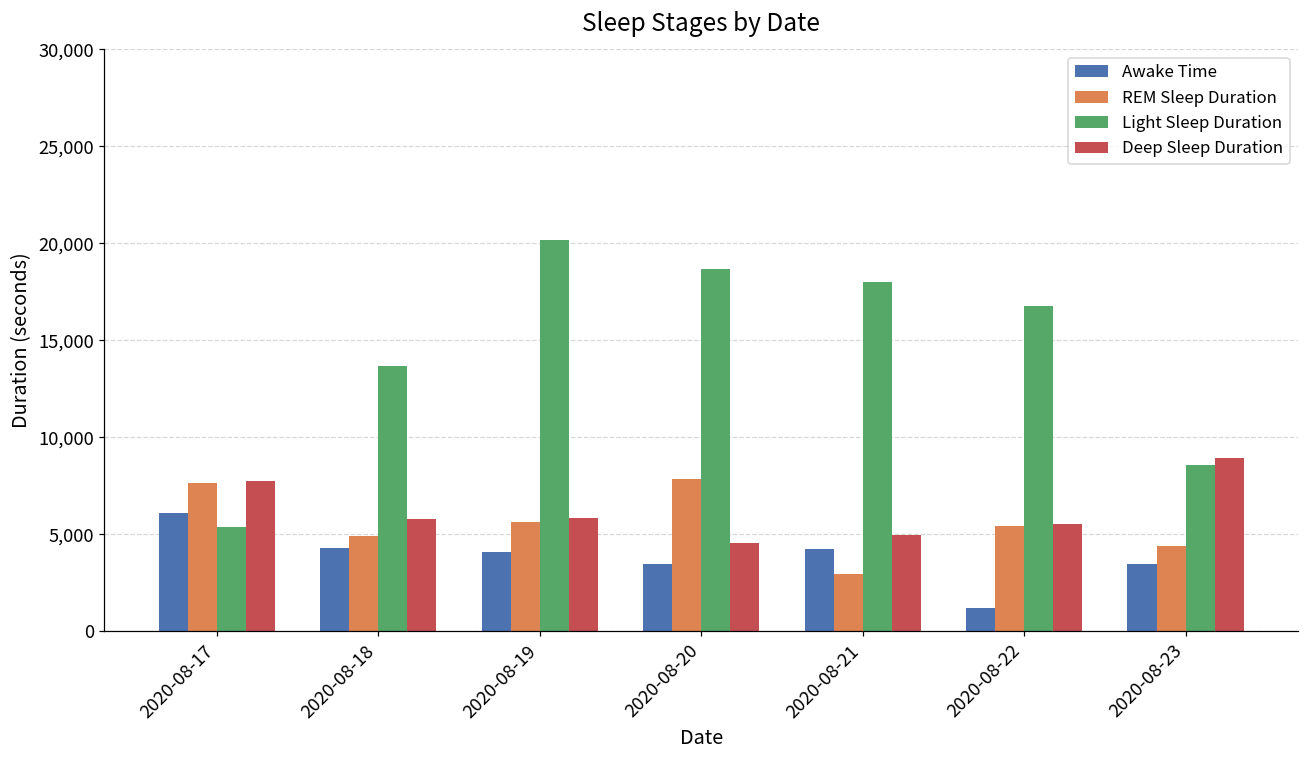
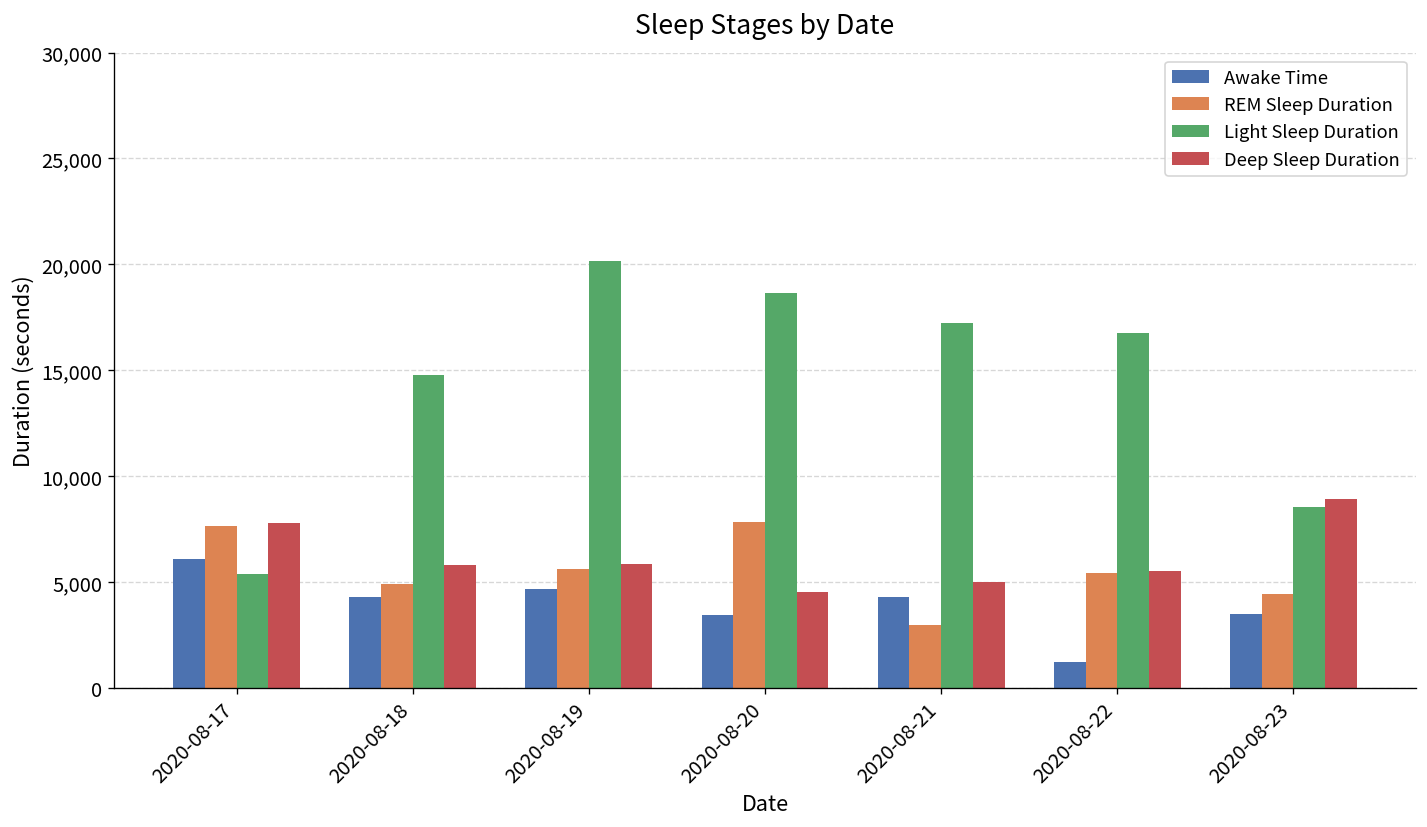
Light Sleep Duration, 2020-08-18: 13,700 -> 14,800
Awake Time, 2020-08-19: 4,100 -> 4,700
Light Sleep Duration, 2020-08-21: 18,000 -> 17,200
